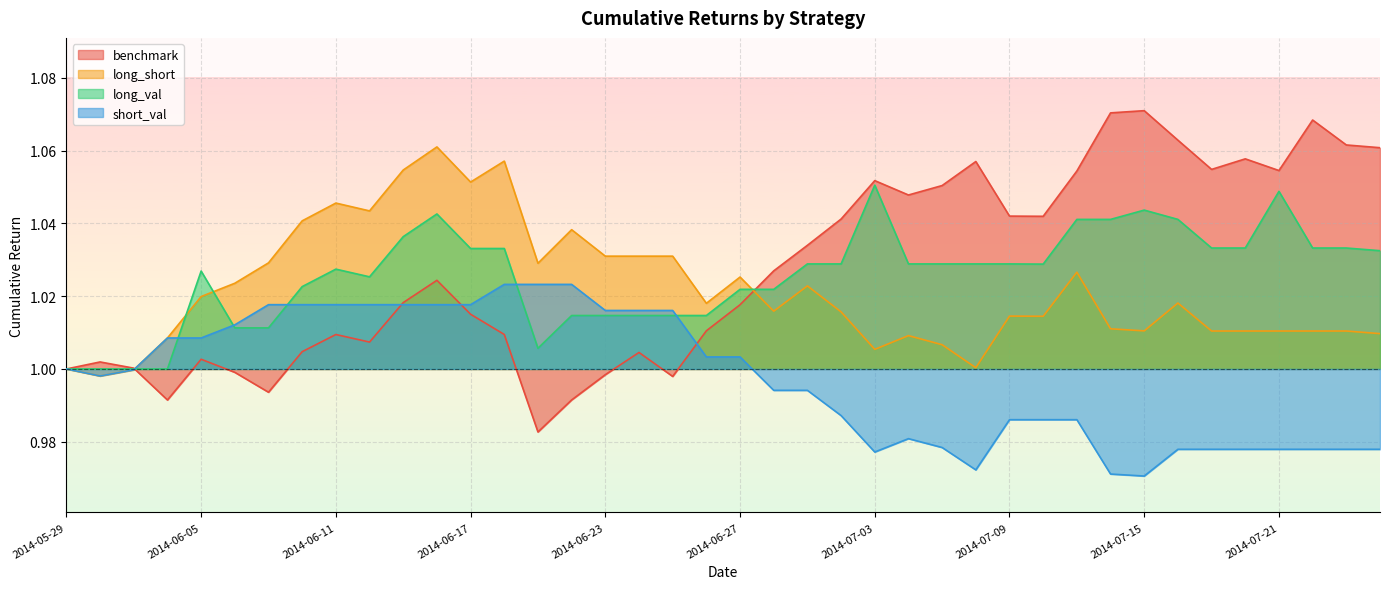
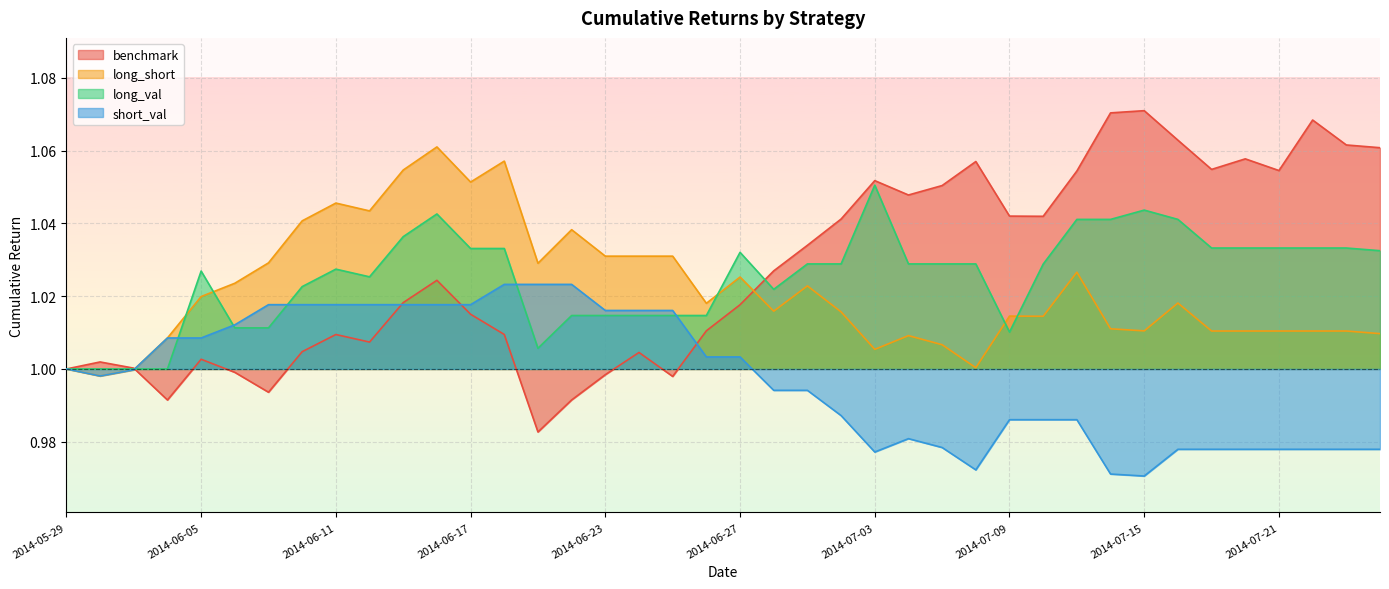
long_val, 2014-06-27: 1.022 -> 1.032
long_val, 2014-07-09: 1.029 -> 1.010
long_val, 2014-07-21: 1.049 -> 1.033
